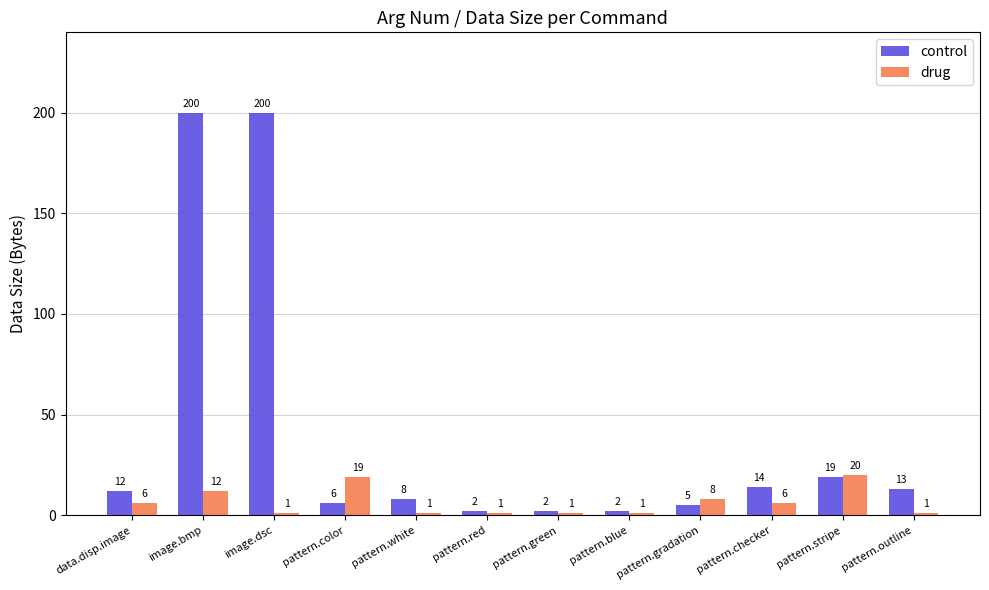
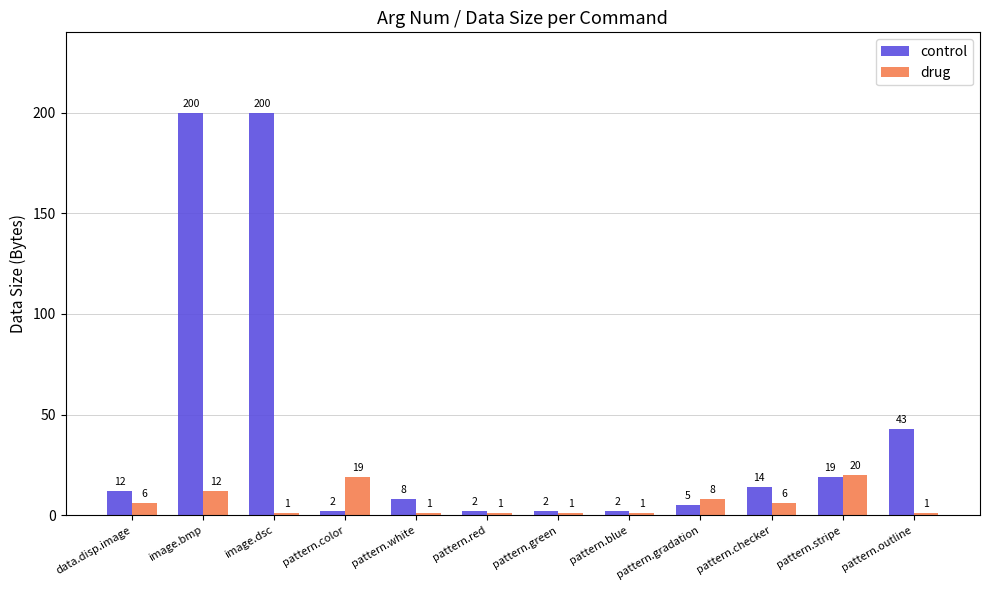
control, pattern.color: 6 -> 2
control, pattern.outline: 13 -> 43
